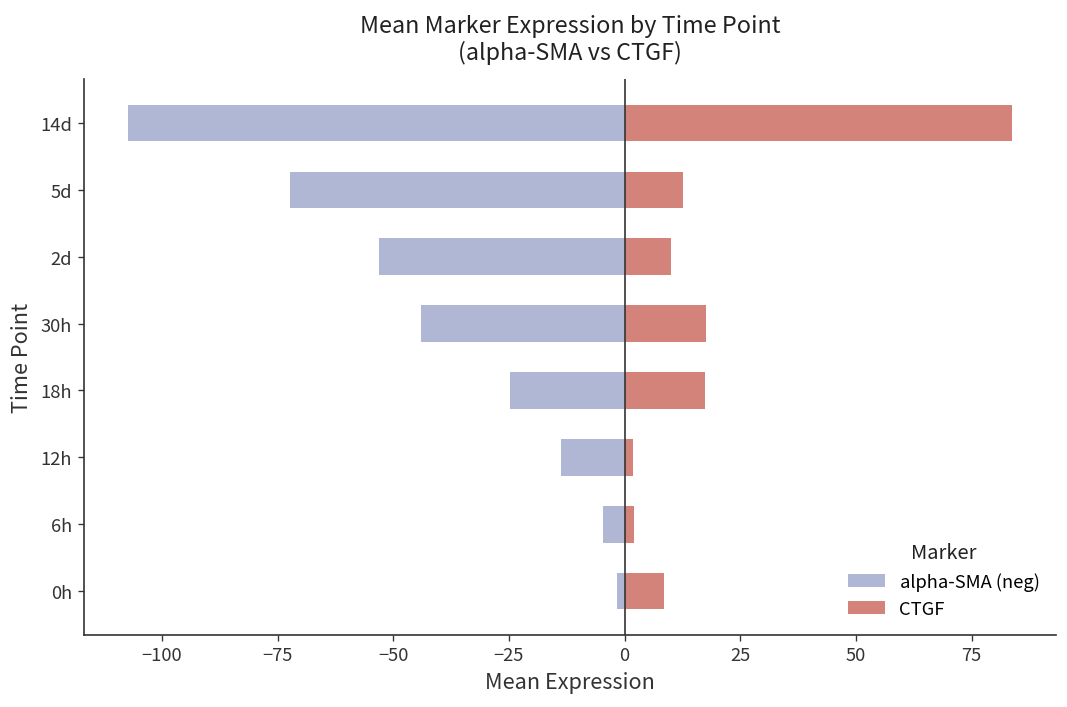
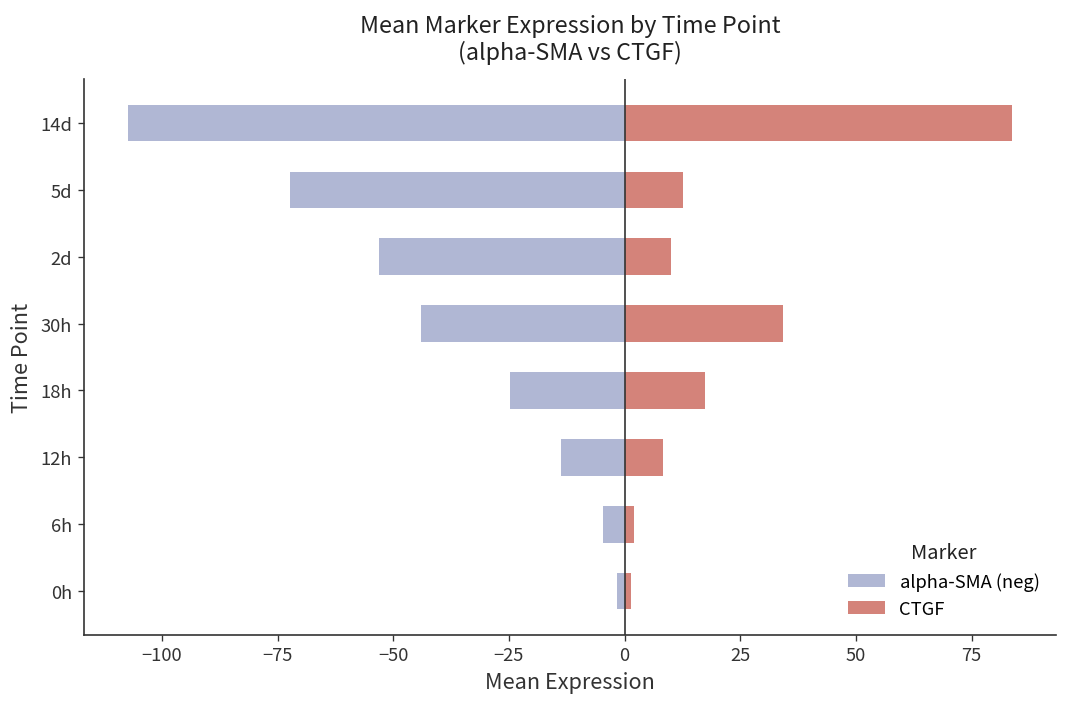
CTGF, 30h: 18 -> 34
CTGF, 12h: 2 -> 8
CTGF, 0h: 8 -> 1
